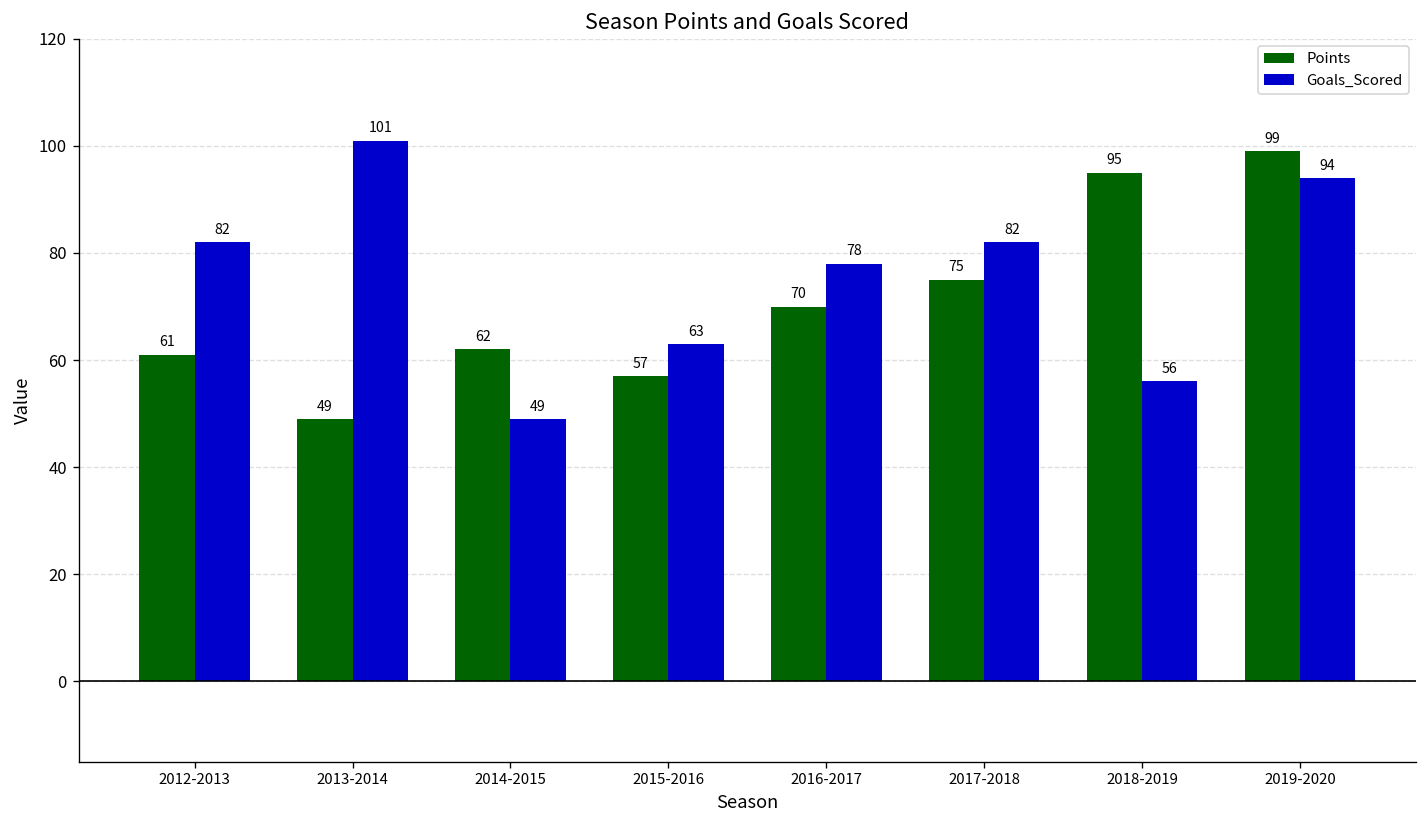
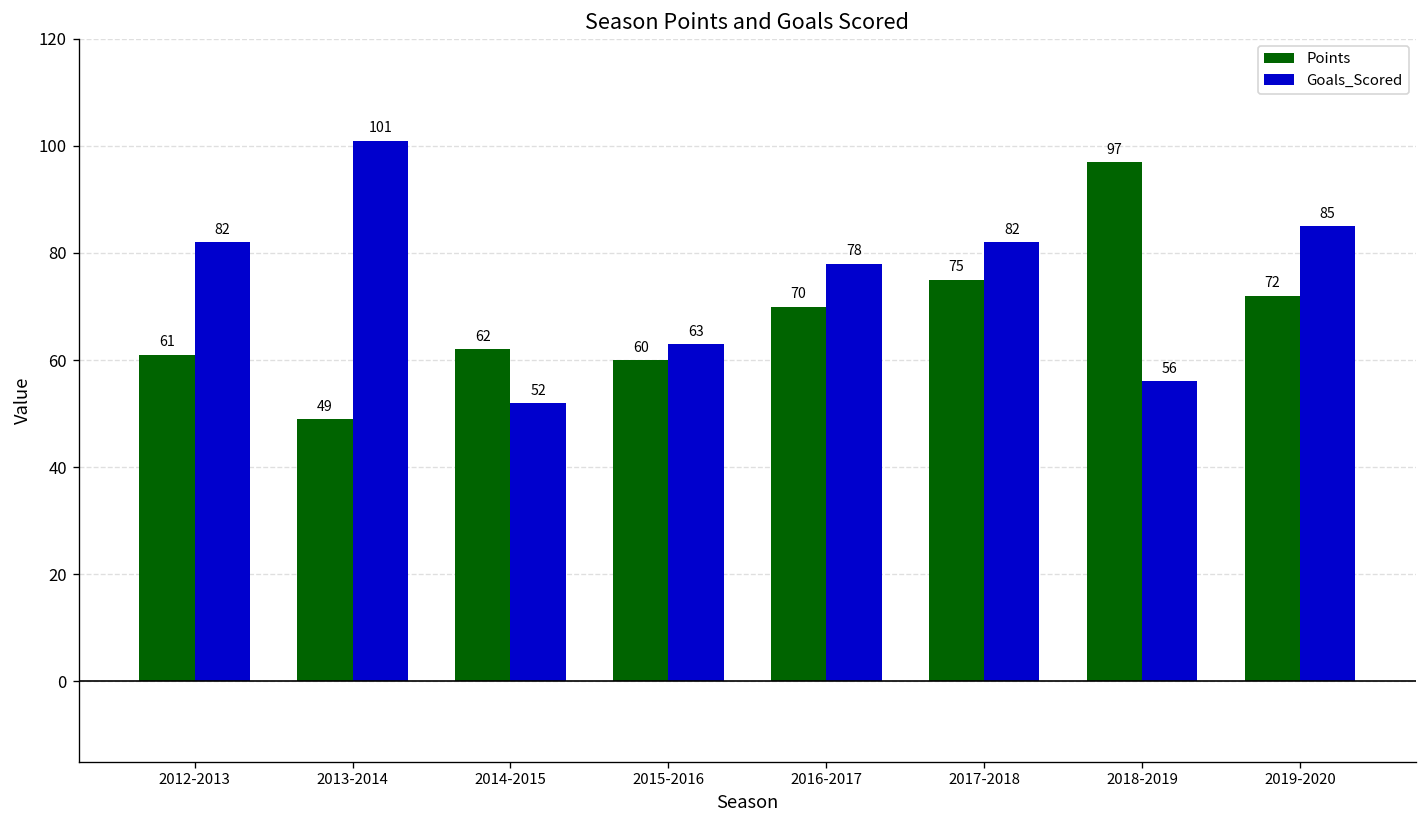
Goals_Scored, 2014-2015: 49 -> 52
Points, 2015-2016: 57 -> 60
Points, 2018-2019: 95 -> 97
Points, 2019-2020: 99 -> 72
Goals_Scored, 2019-2020: 94 -> 85
